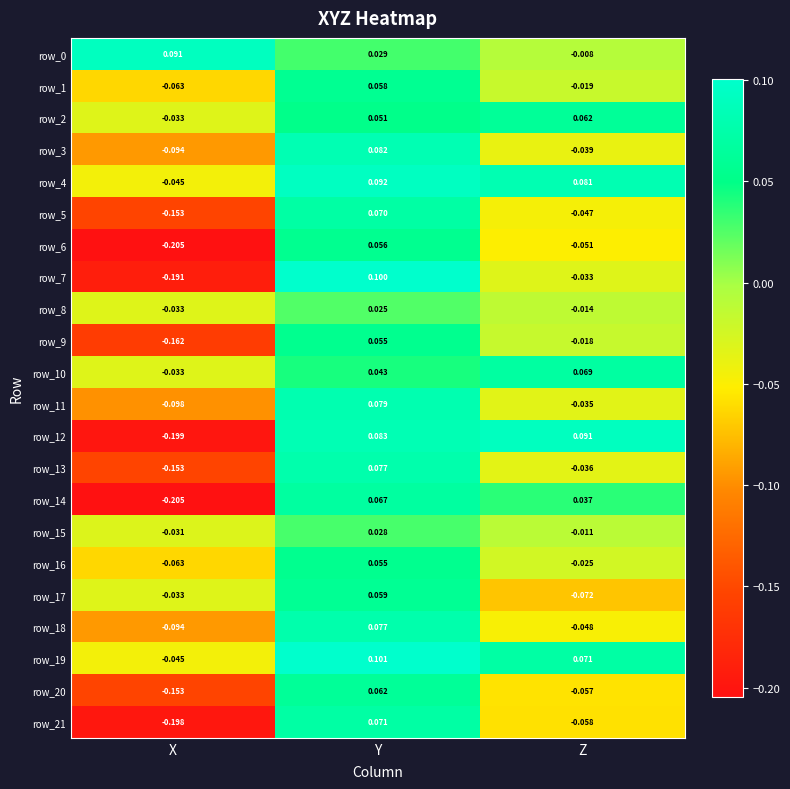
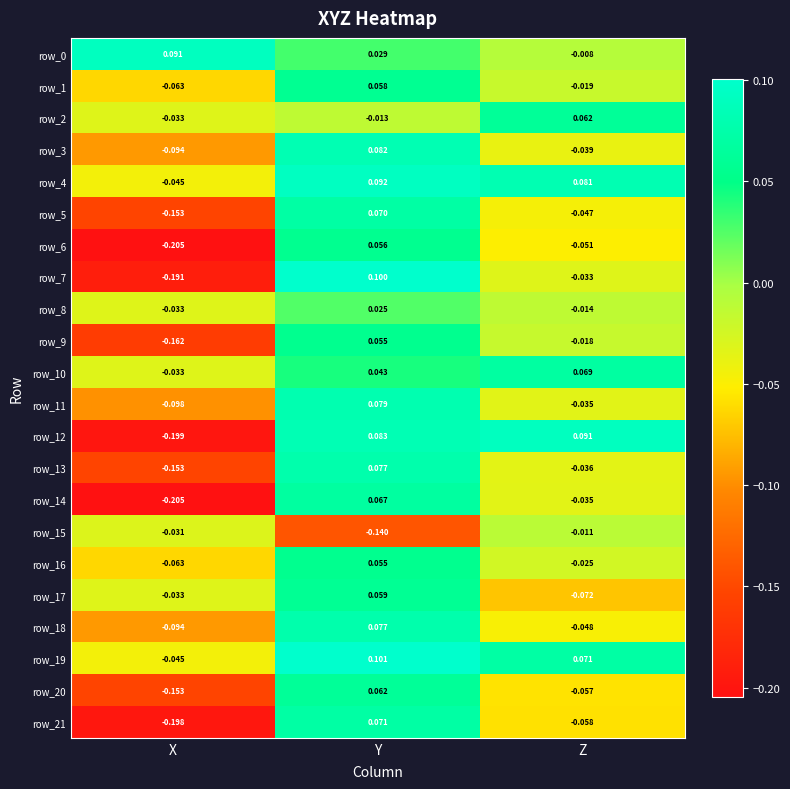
row_2, Y: 0.051 -> -0.013
row_14, Z: 0.037 -> -0.035
row_15, Y: 0.028 -> -0.140
